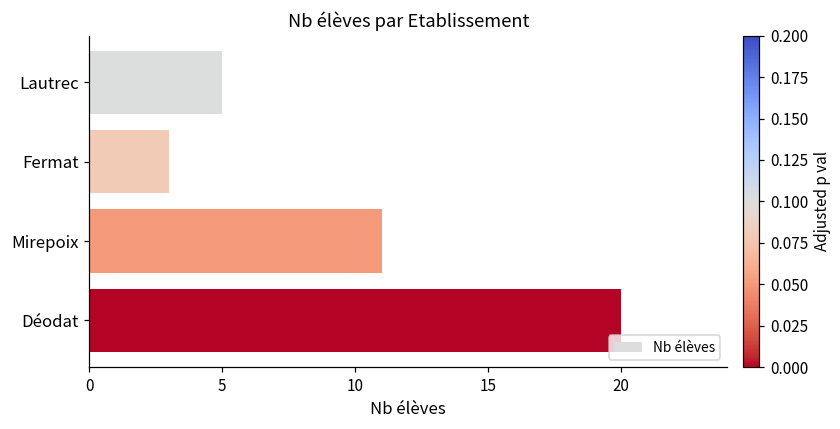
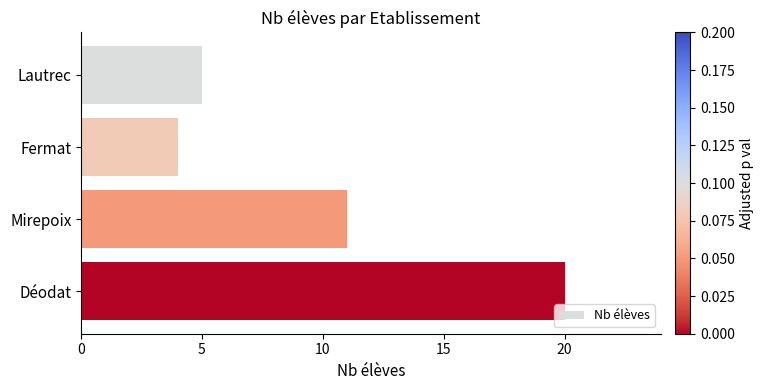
Fermat: 3 -> 4
